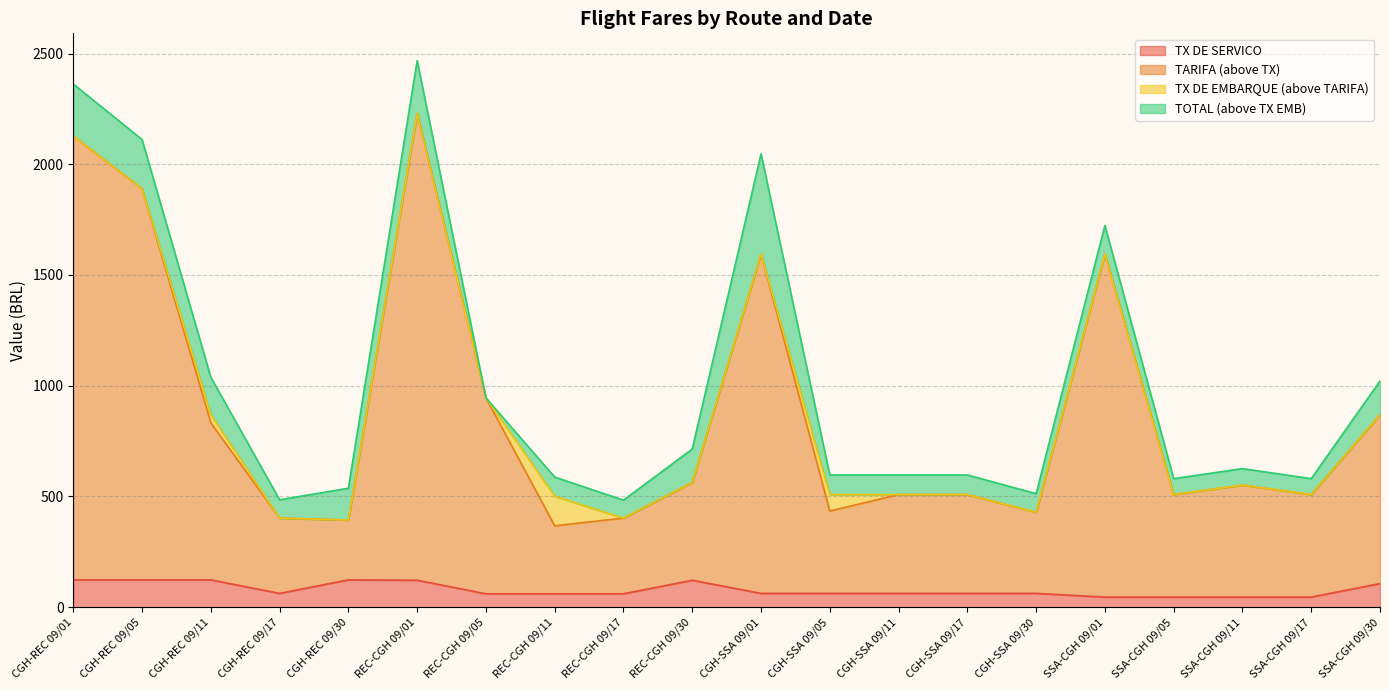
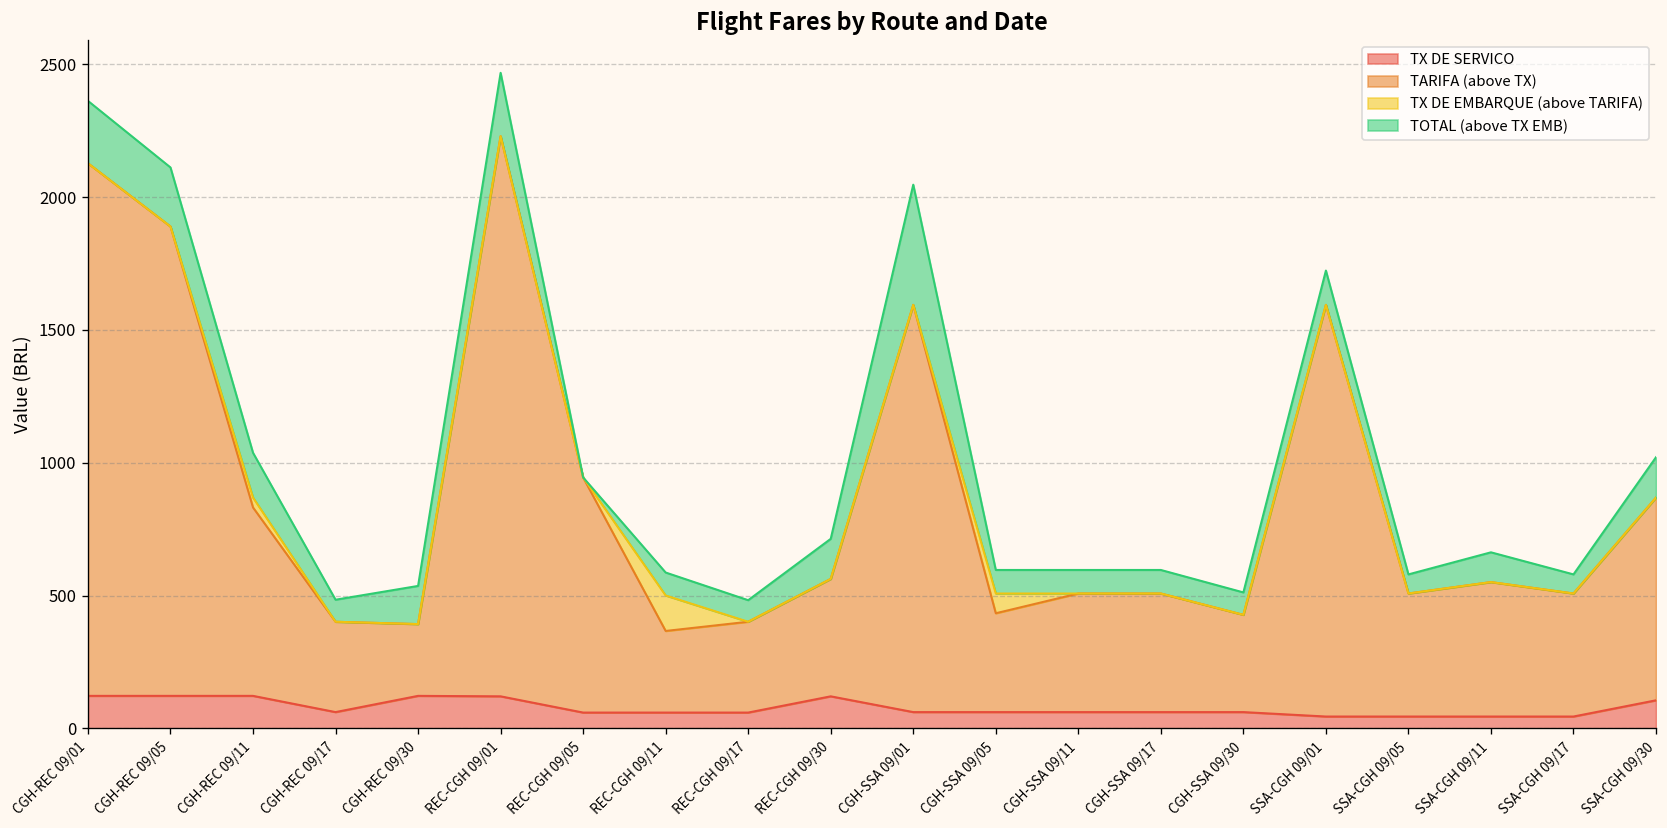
TOTAL (above TX EMB), SSA-CGH 09/11: 630 -> 660
